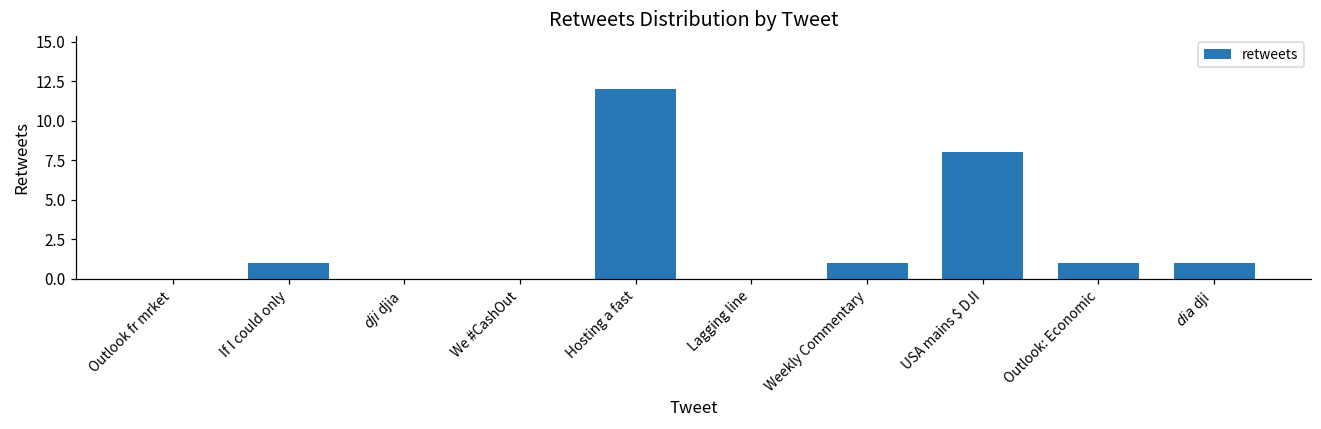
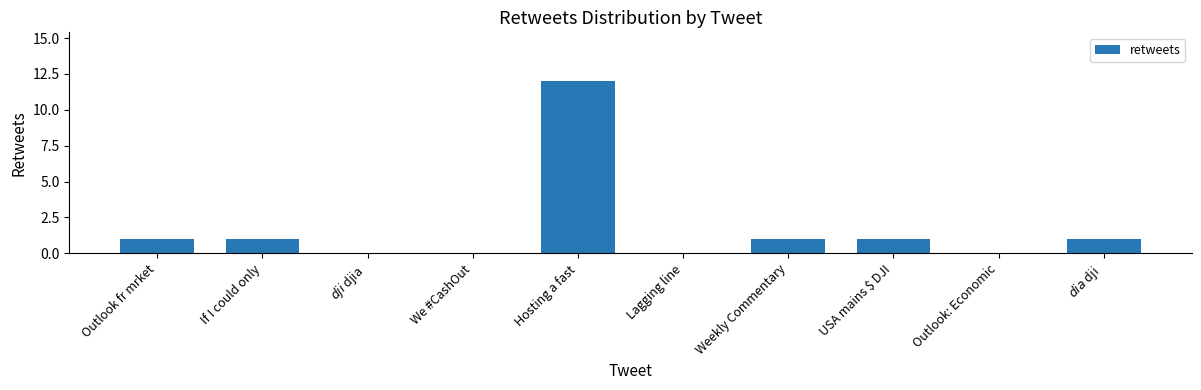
Outlook fr mrket: 0 -> 1
USA mains $ DJI: 8 -> 1
Outlook: Economic: 1 -> 0
